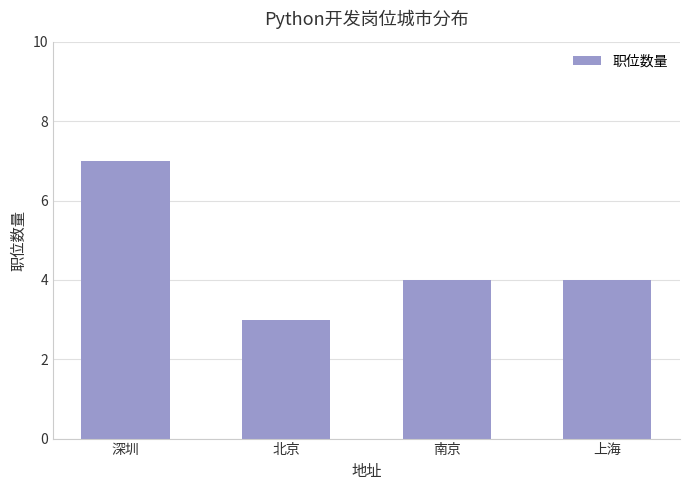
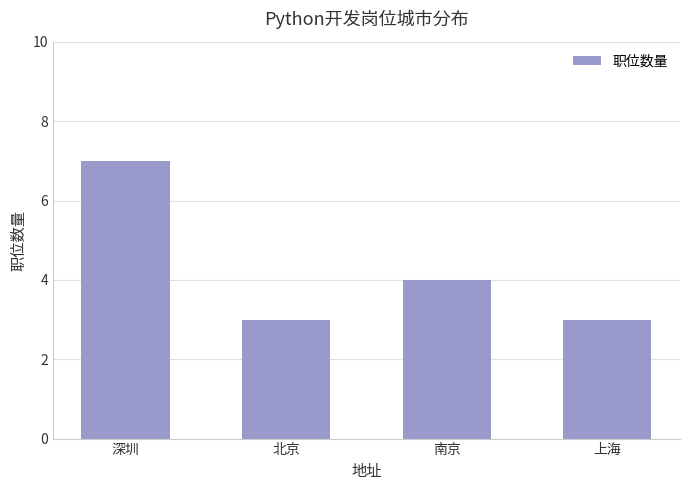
上海: 4 -> 3
